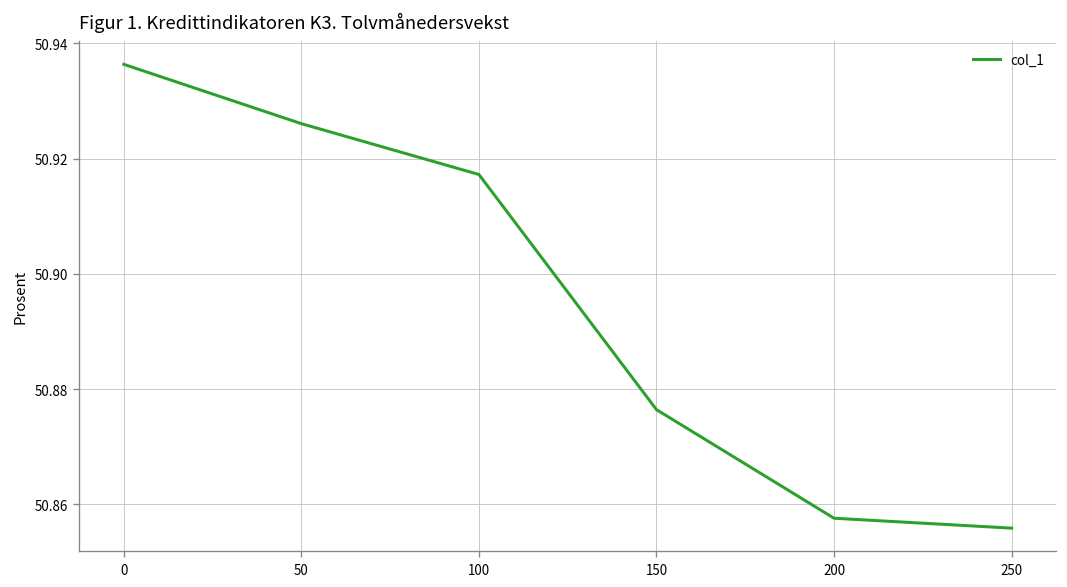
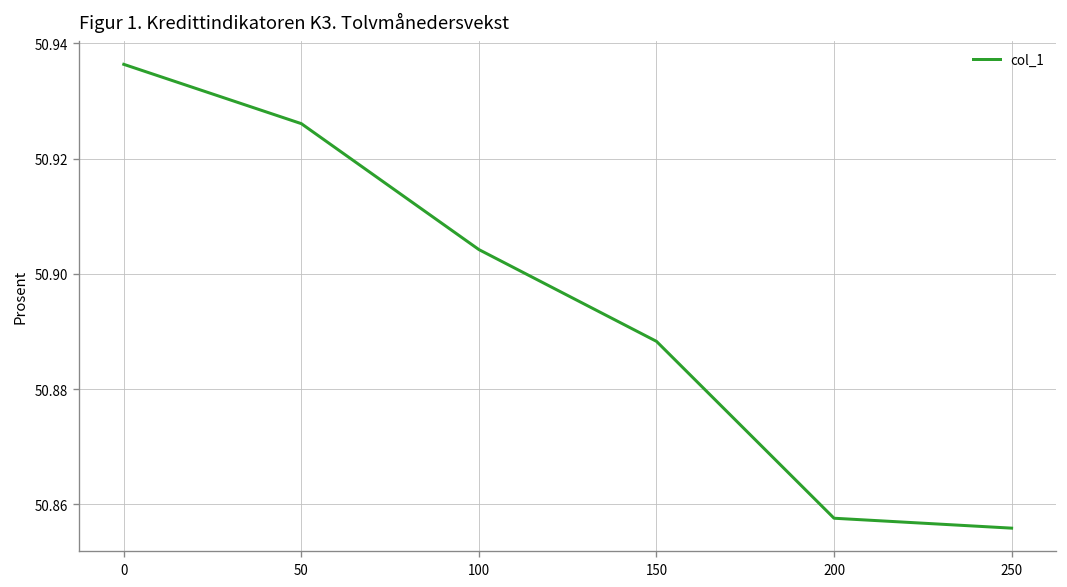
100: 50.917 -> 50.904
150: 50.876 -> 50.888
